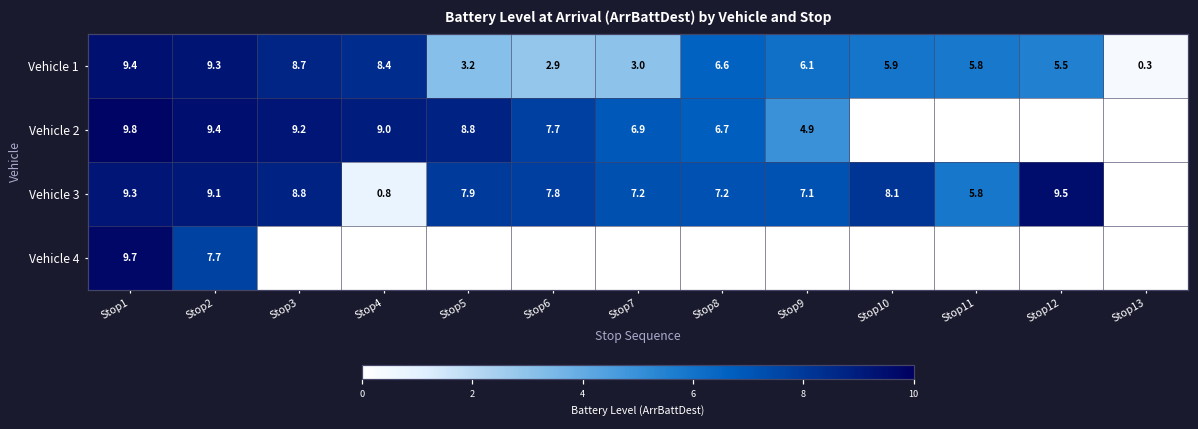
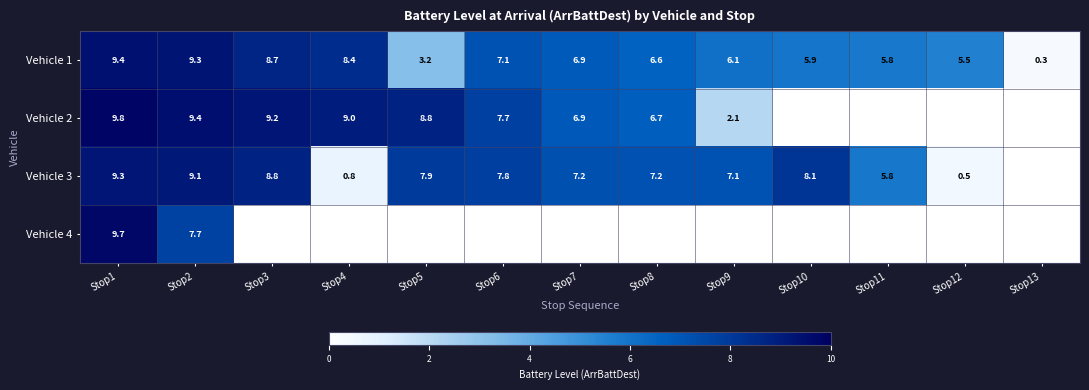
Vehicle 1, Stop6: 2.9 -> 7.1
Vehicle 1, Stop7: 3.0 -> 6.9
Vehicle 2, Stop9: 4.9 -> 2.1
Vehicle 3, Stop12: 9.5 -> 0.5
